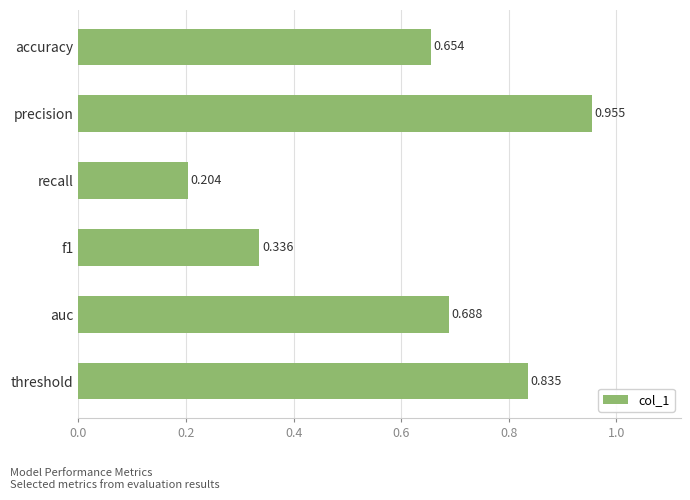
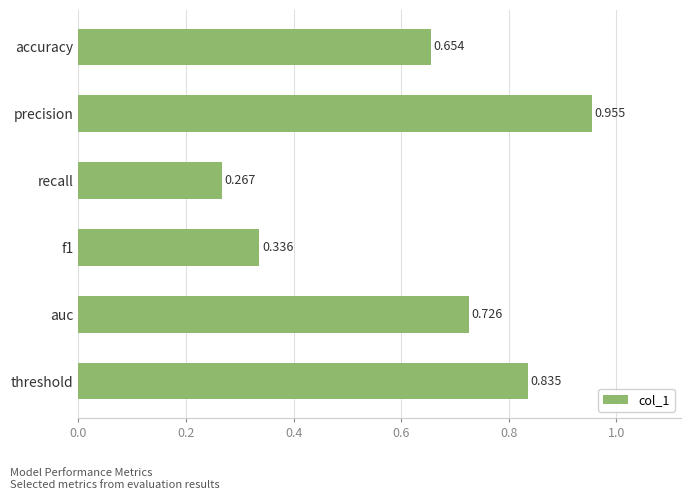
recall: 0.204 -> 0.267
auc: 0.688 -> 0.726
